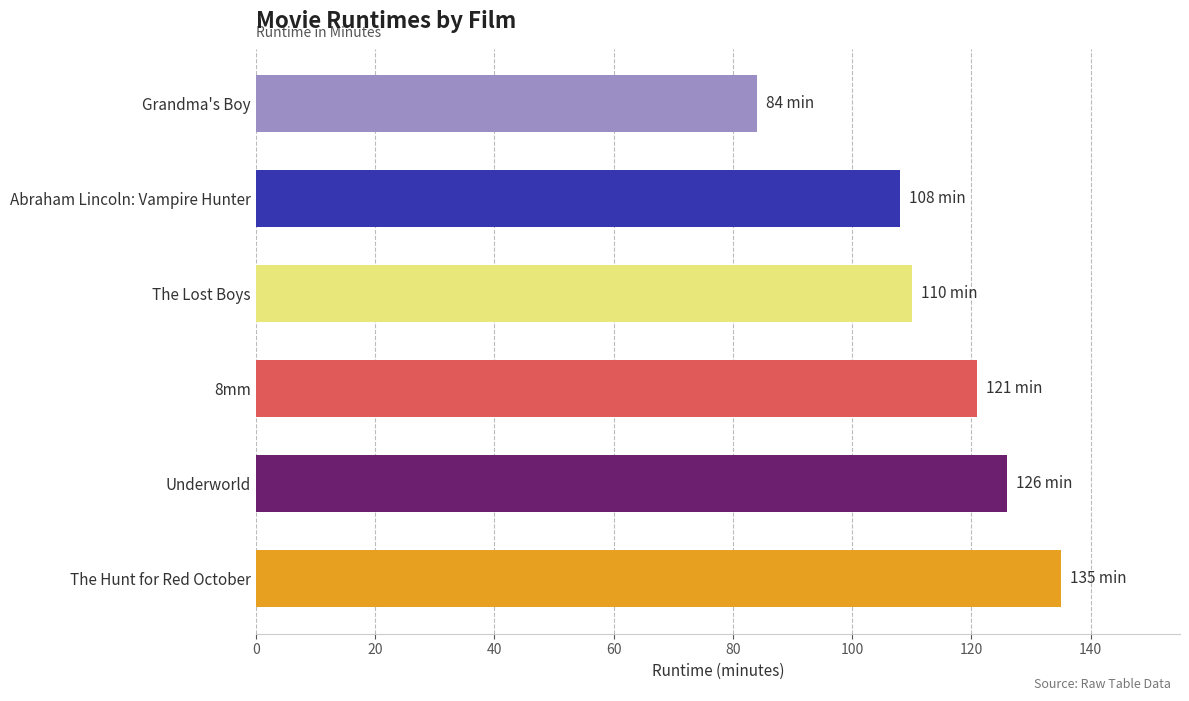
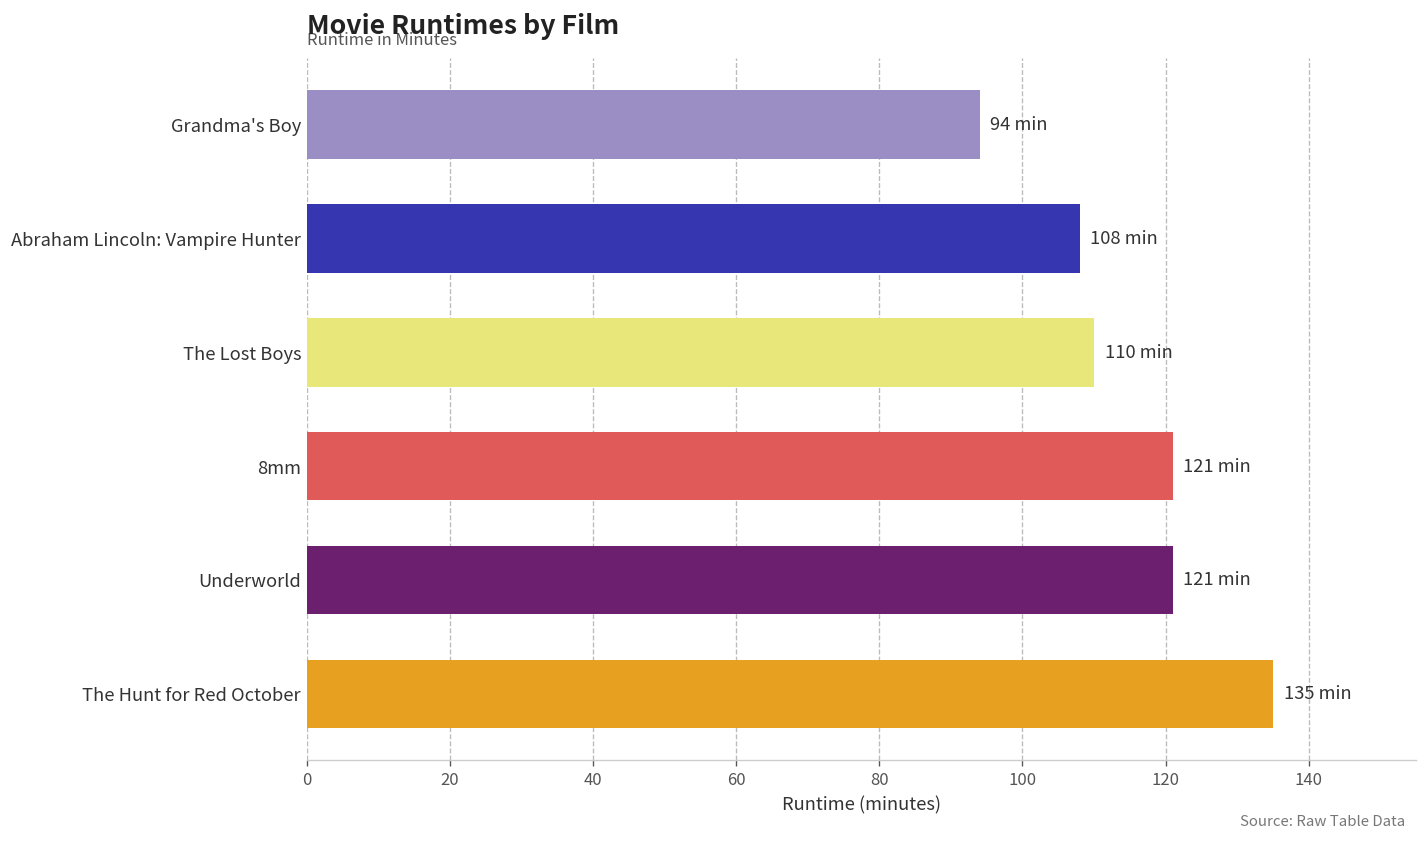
Grandma's Boy: 84 -> 94
Underworld: 126 -> 121
